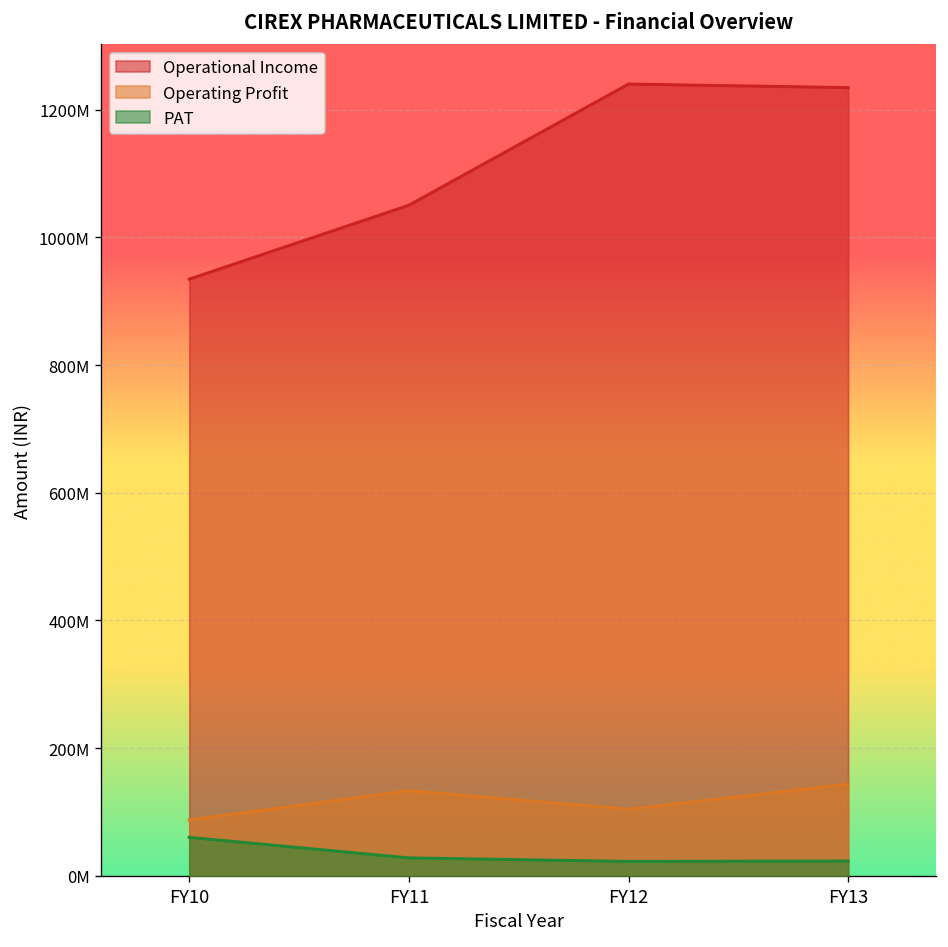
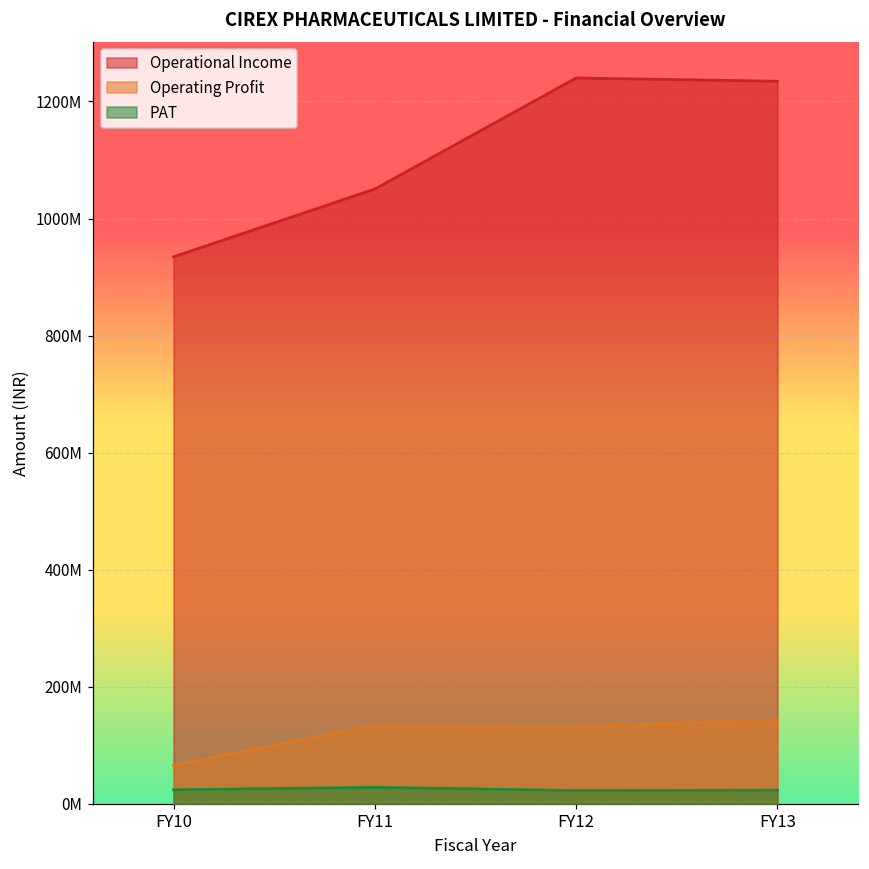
Operating Profit, FY10: 90000000 -> 70000000
PAT, FY10: 60000000 -> 20000000
Operating Profit, FY12: 100000000 -> 130000000
